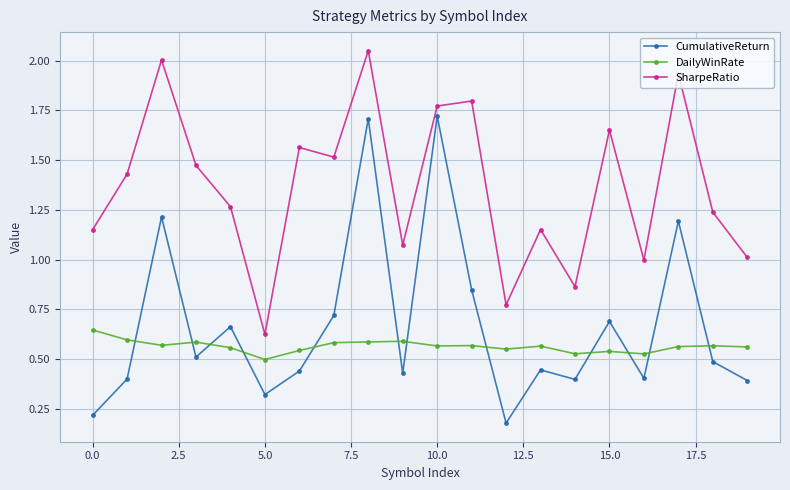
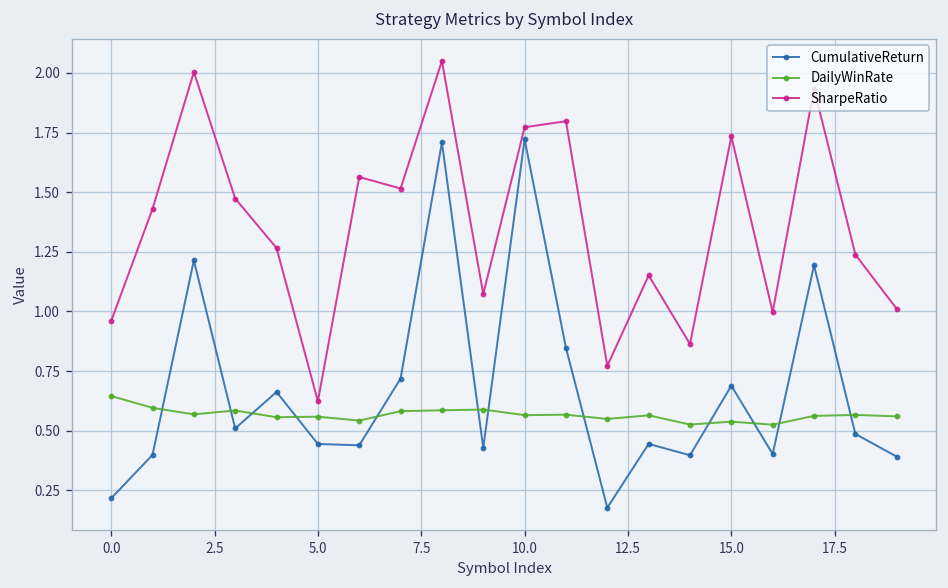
SharpeRatio, 0.0: 1.15 -> 0.96
CumulativeReturn, 5.0: 0.32 -> 0.44
DailyWinRate, 5.0: 0.50 -> 0.56
SharpeRatio, 15.0: 1.65 -> 1.73
